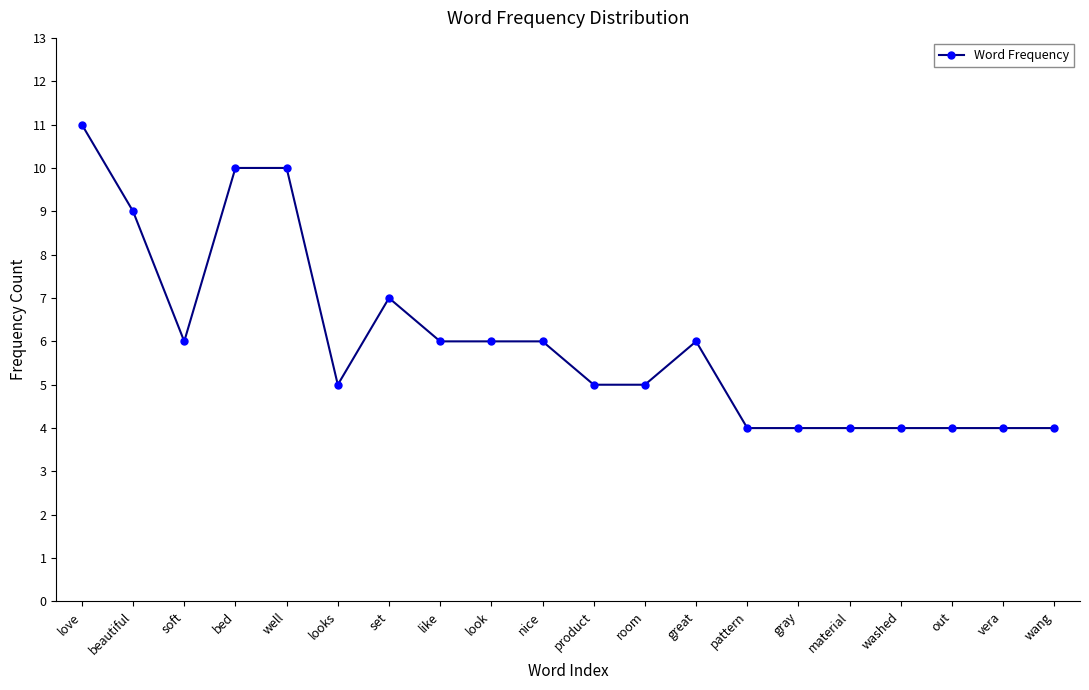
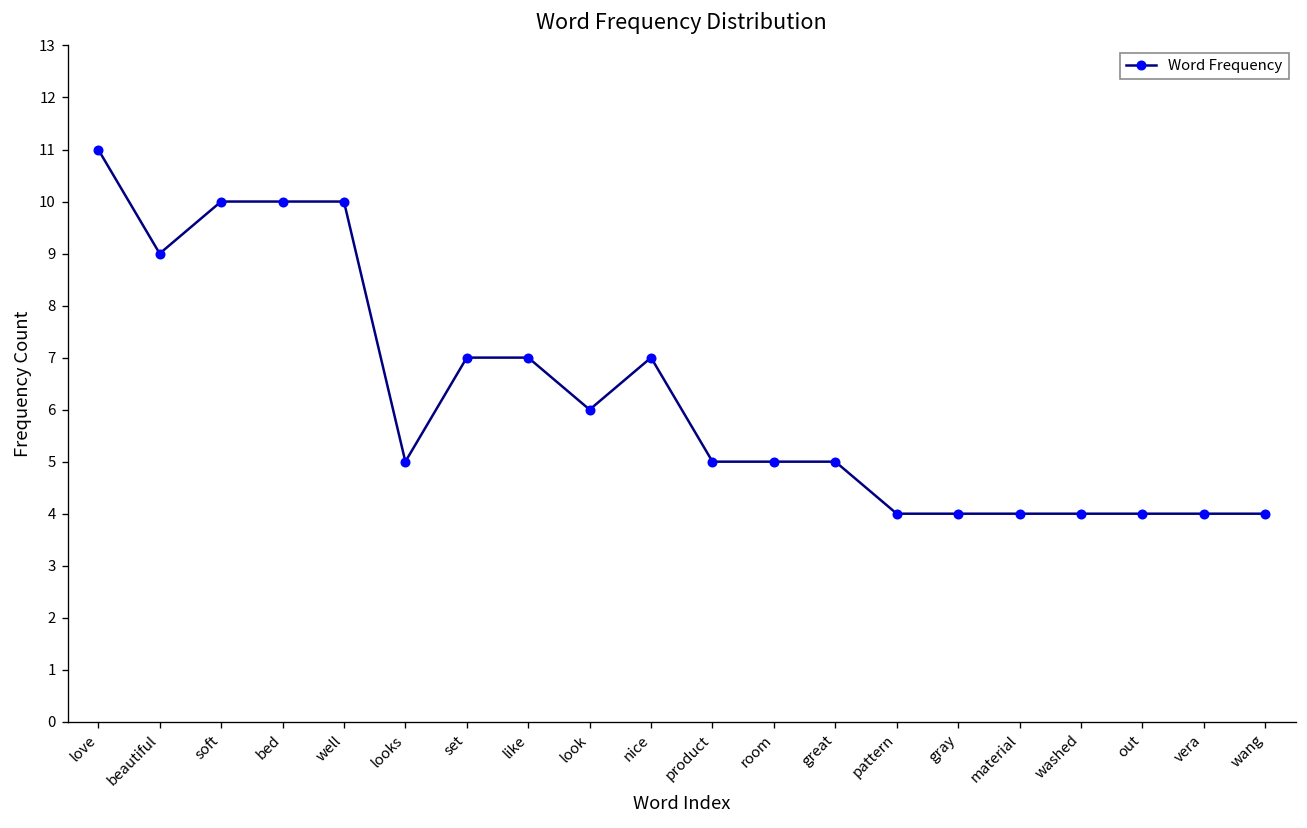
soft: 6 -> 10
like: 6 -> 7
nice: 6 -> 7
great: 6 -> 5
